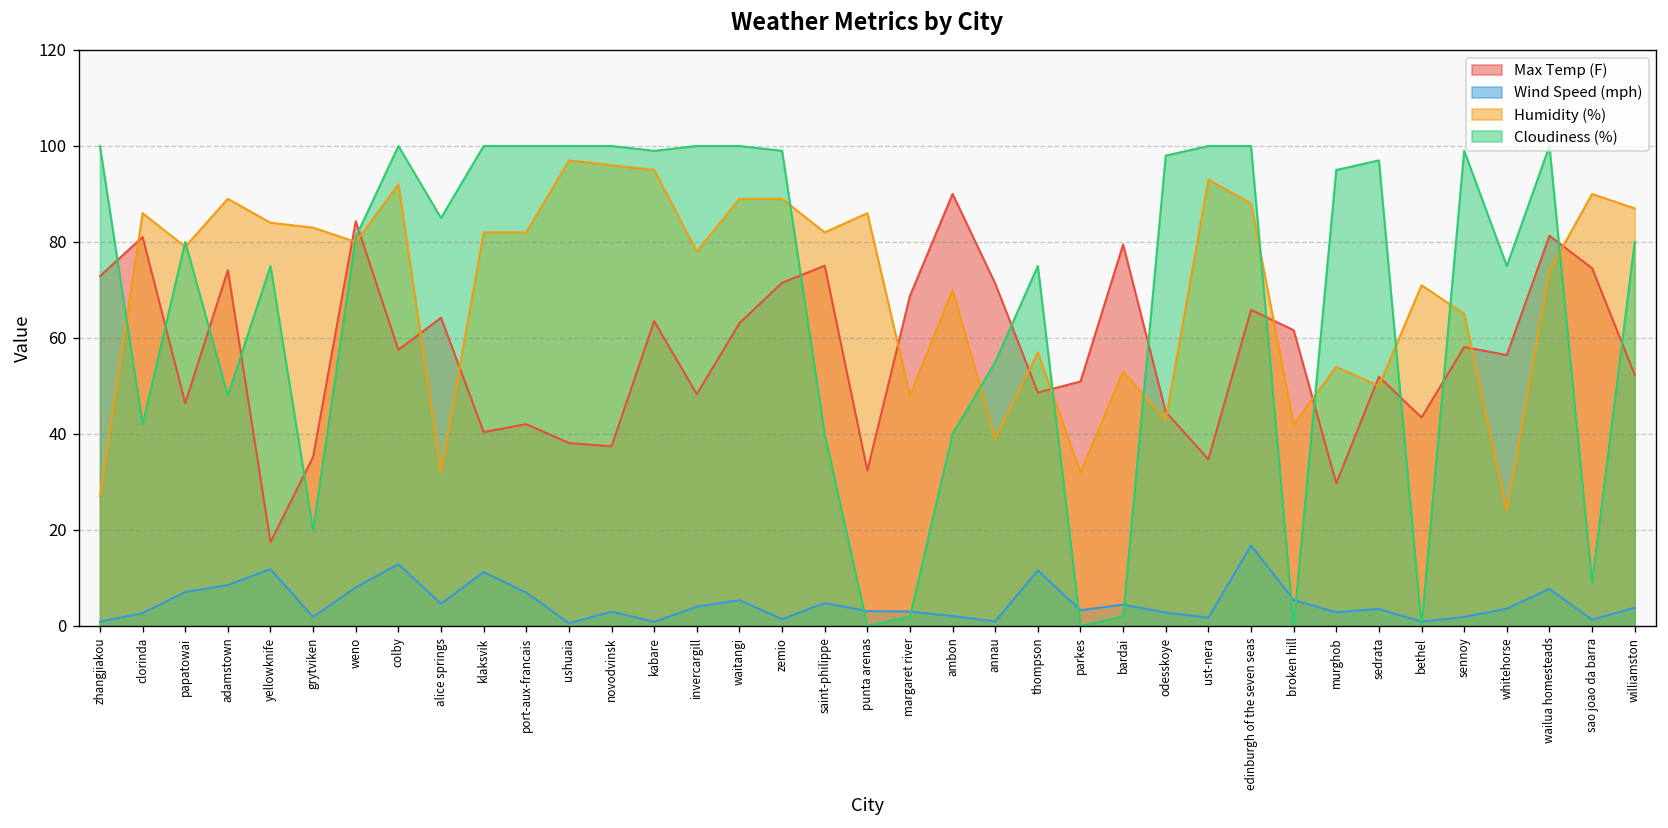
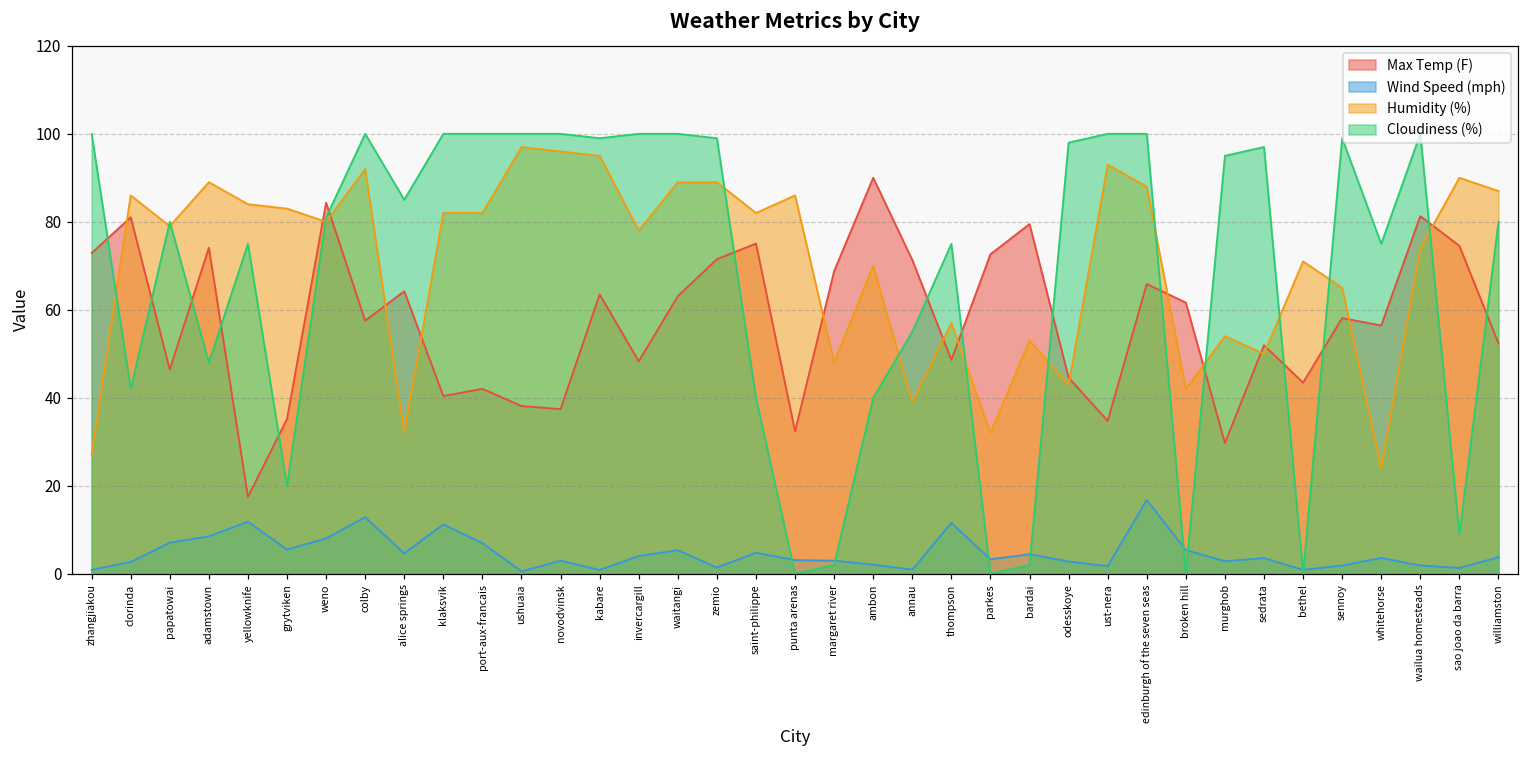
Wind Speed (mph), grytviken: 2 -> 6
Max Temp (F), parkes: 51 -> 73
Wind Speed (mph), wailua homesteads: 8 -> 2
